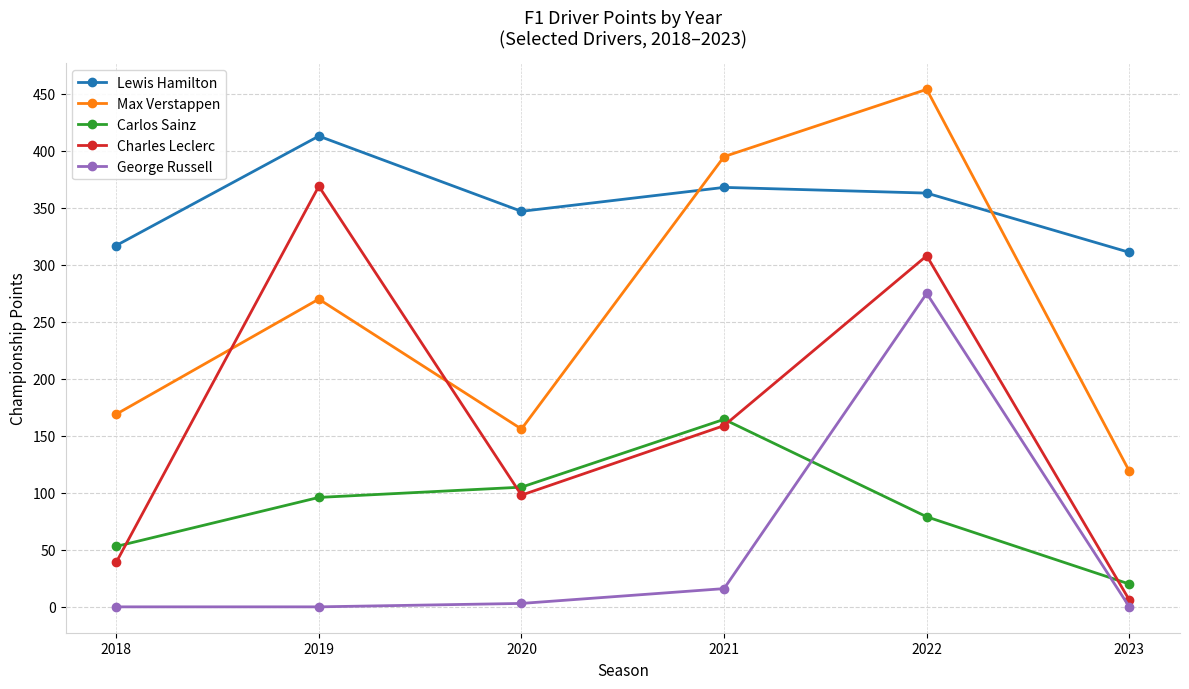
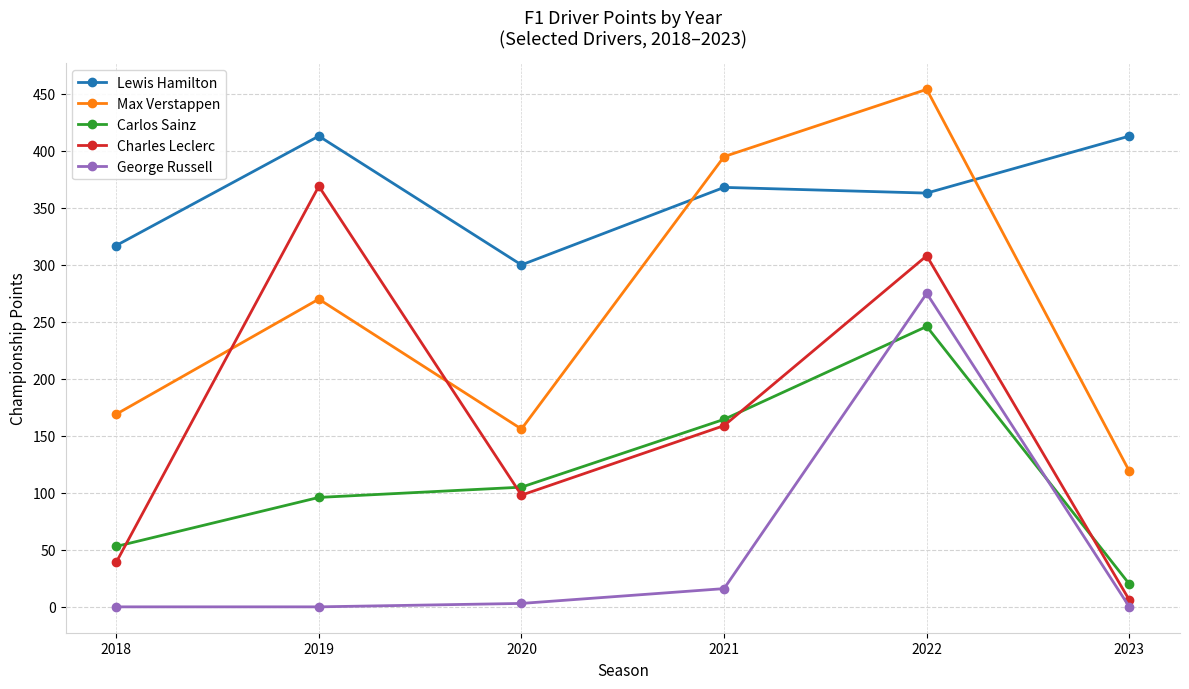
Lewis Hamilton, 2020: 347 -> 300
Carlos Sainz, 2022: 79 -> 246
Lewis Hamilton, 2023: 311 -> 413
